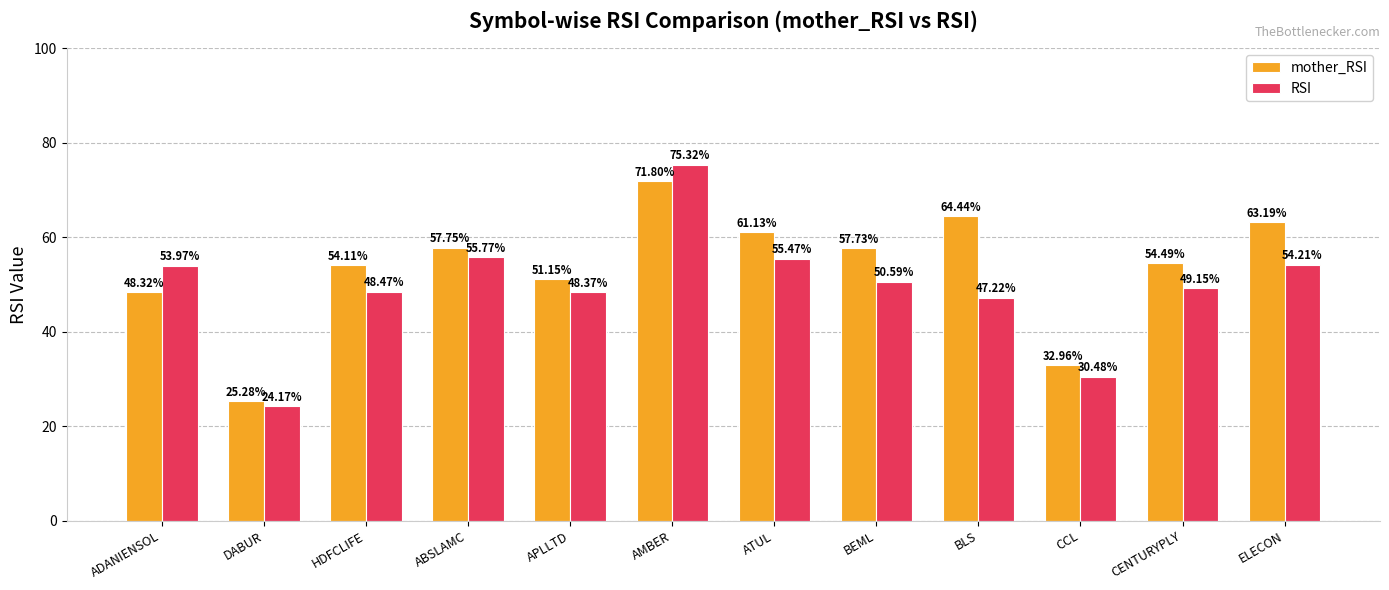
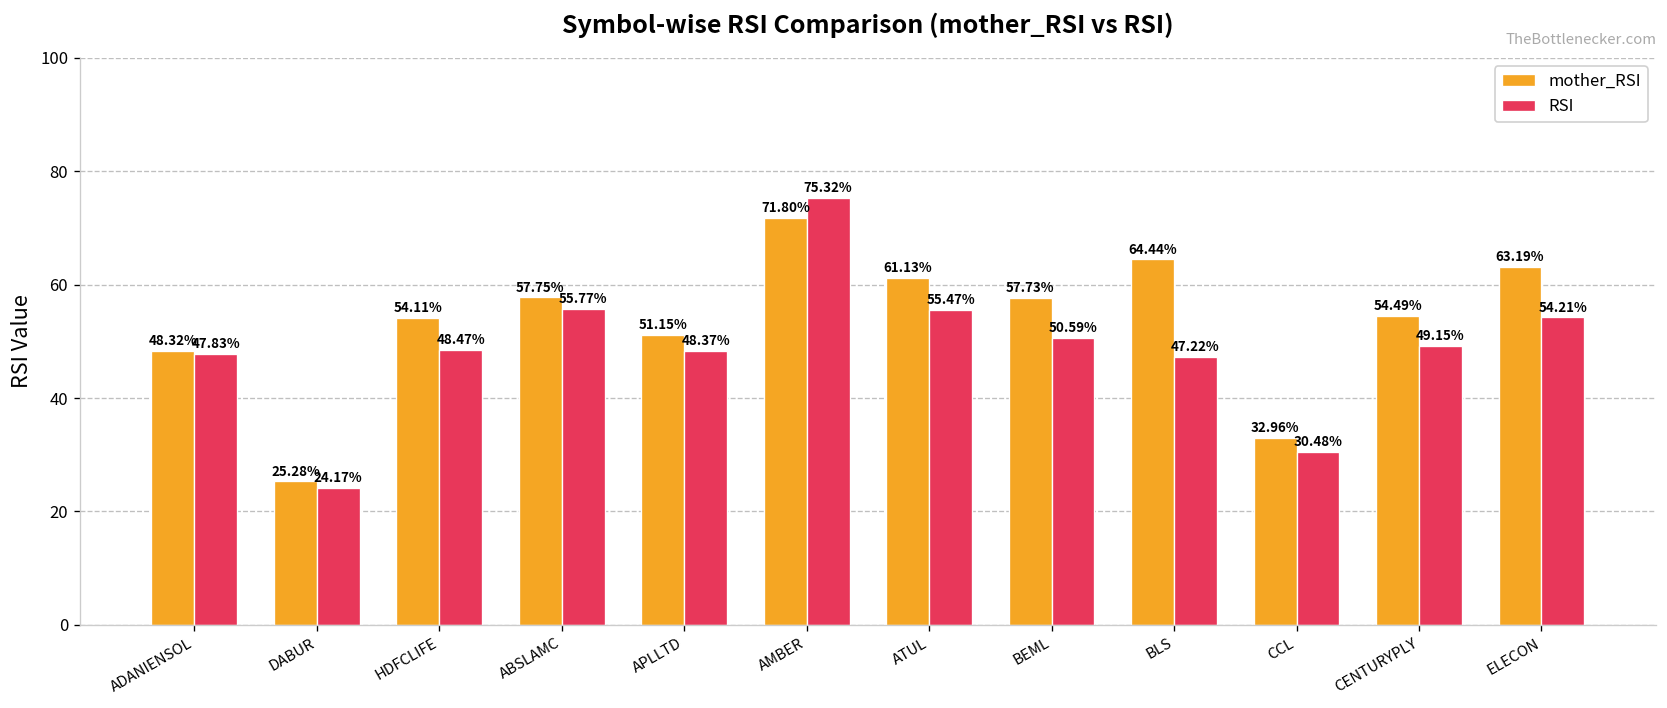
RSI, ADANIENSOL: 53.97% -> 47.83%
